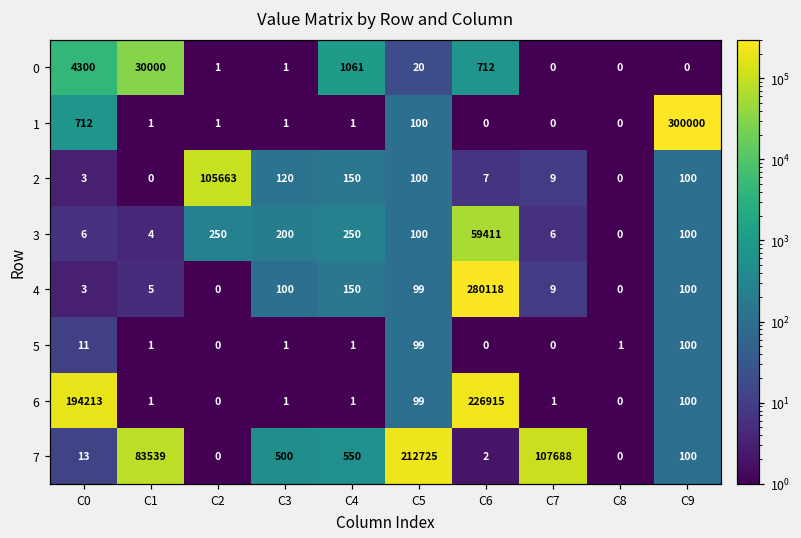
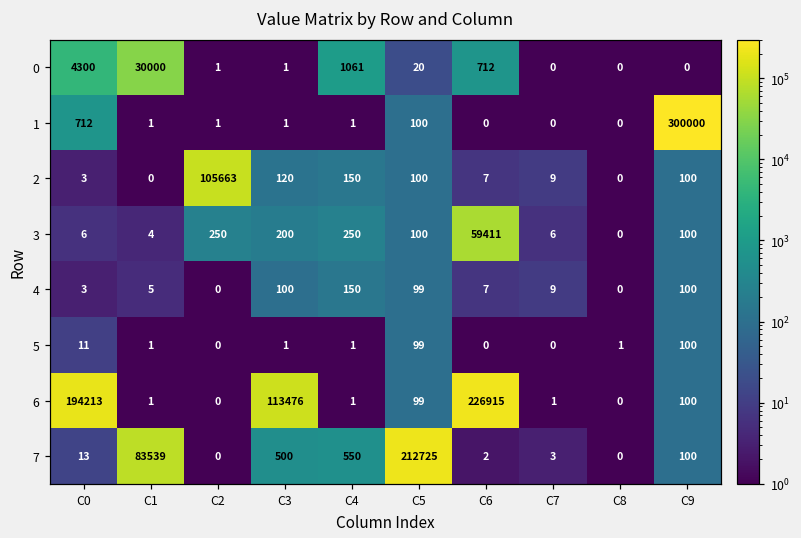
4, C6: 280118 -> 7
6, C3: 1 -> 113476
7, C7: 107688 -> 3
